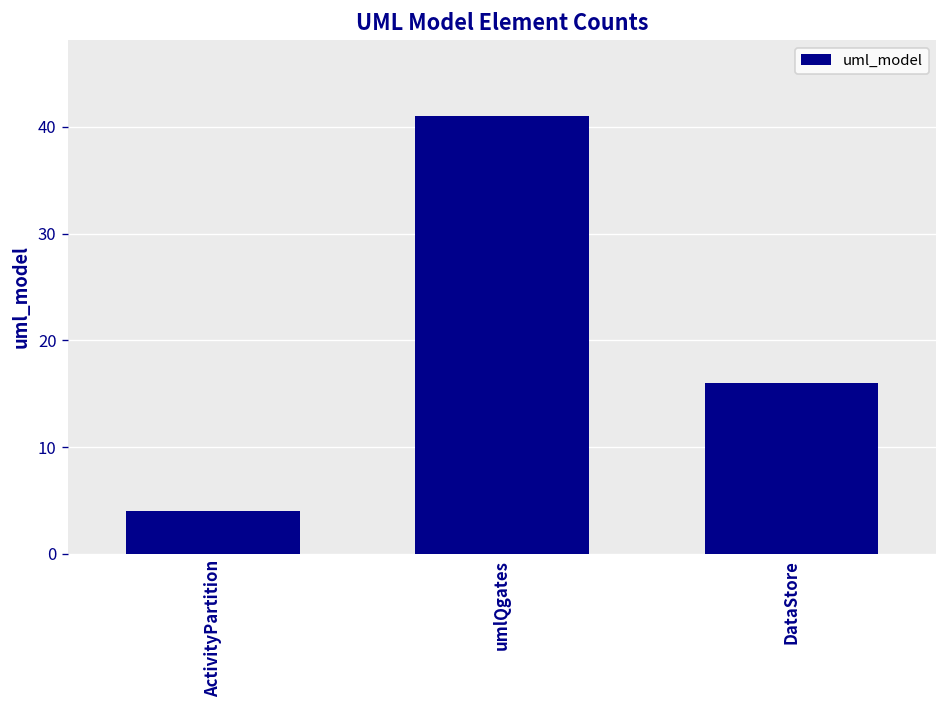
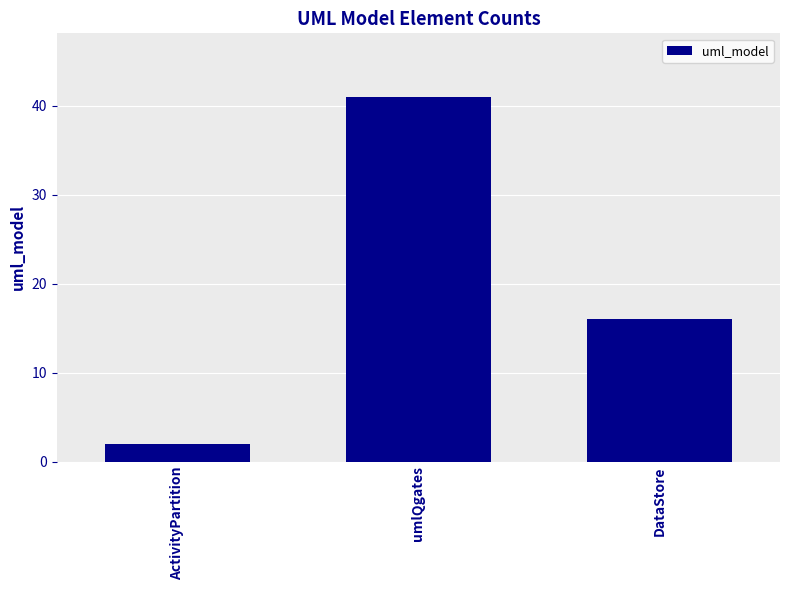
ActivityPartition: 4 -> 2
